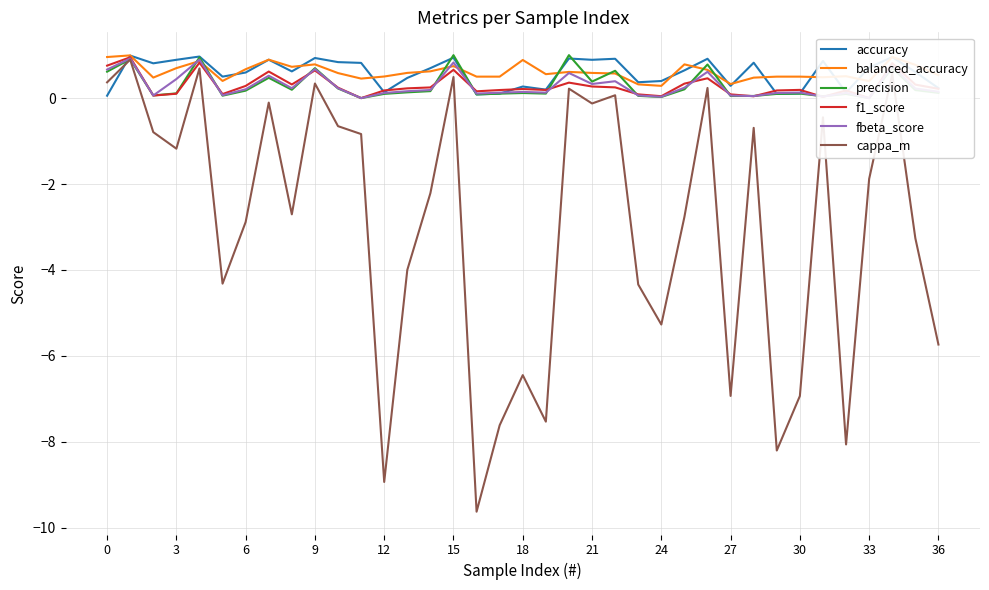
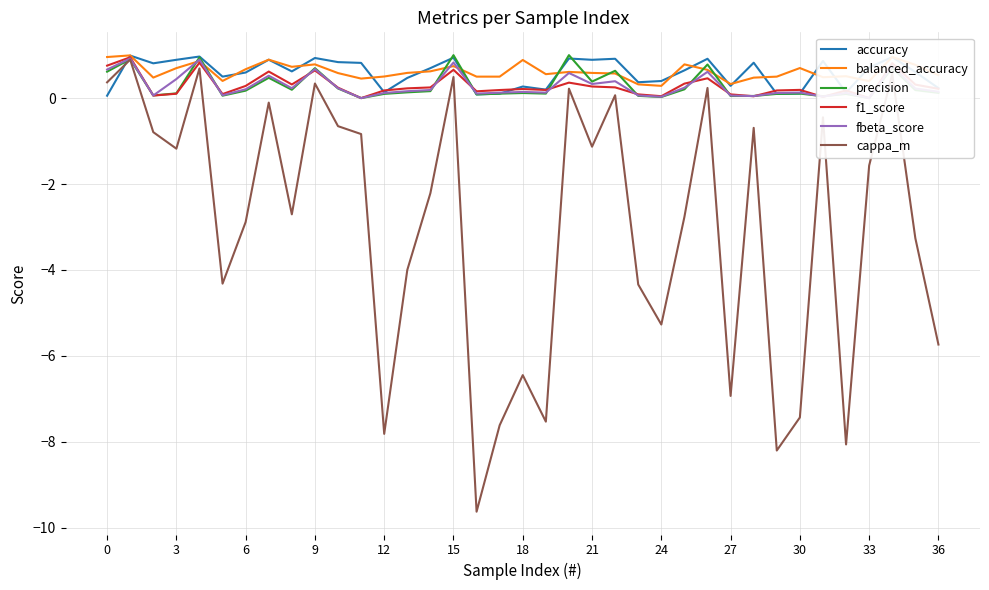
cappa_m, 12: -8.9 -> -7.8
cappa_m, 21: -0.1 -> -1.1
balanced_accuracy, 30: 0.5 -> 0.7
cappa_m, 30: -6.9 -> -7.4
cappa_m, 33: -1.9 -> -1.6
